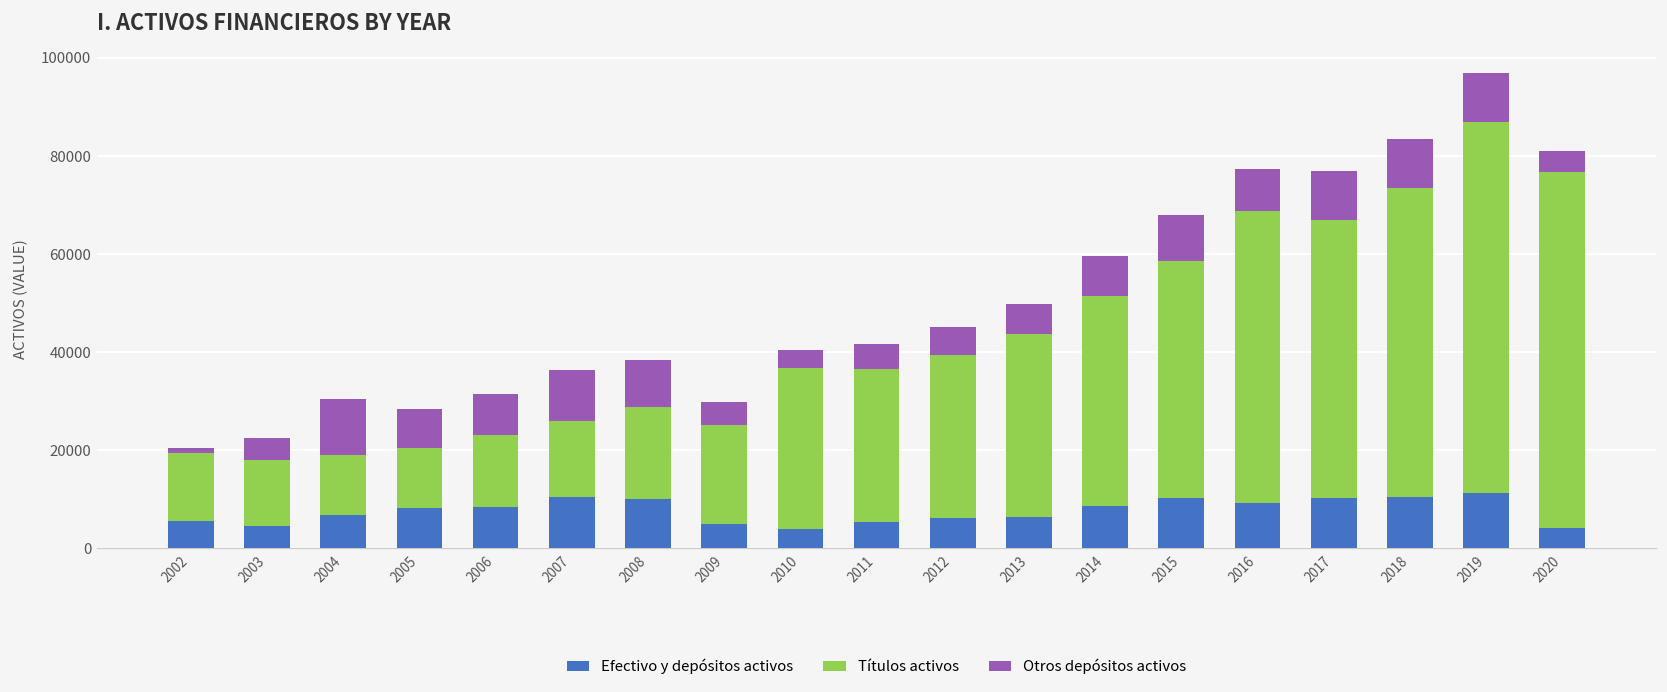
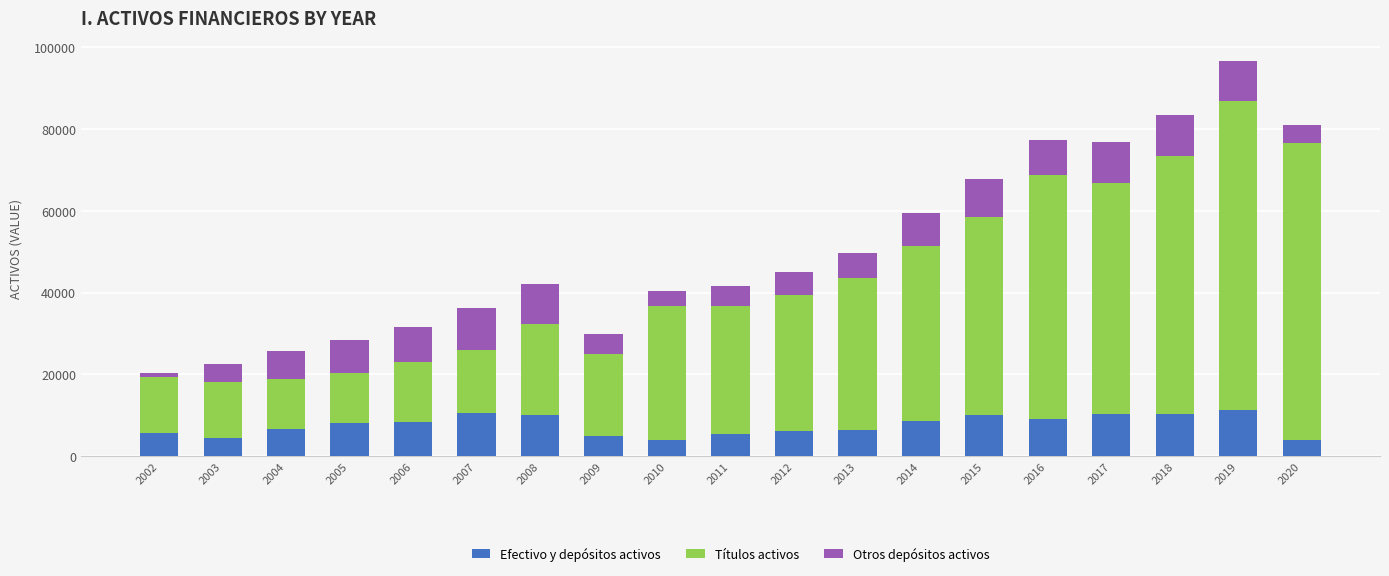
Otros depósitos activos, 2004: 11000 -> 7000
Títulos activos, 2008: 19000 -> 22000
